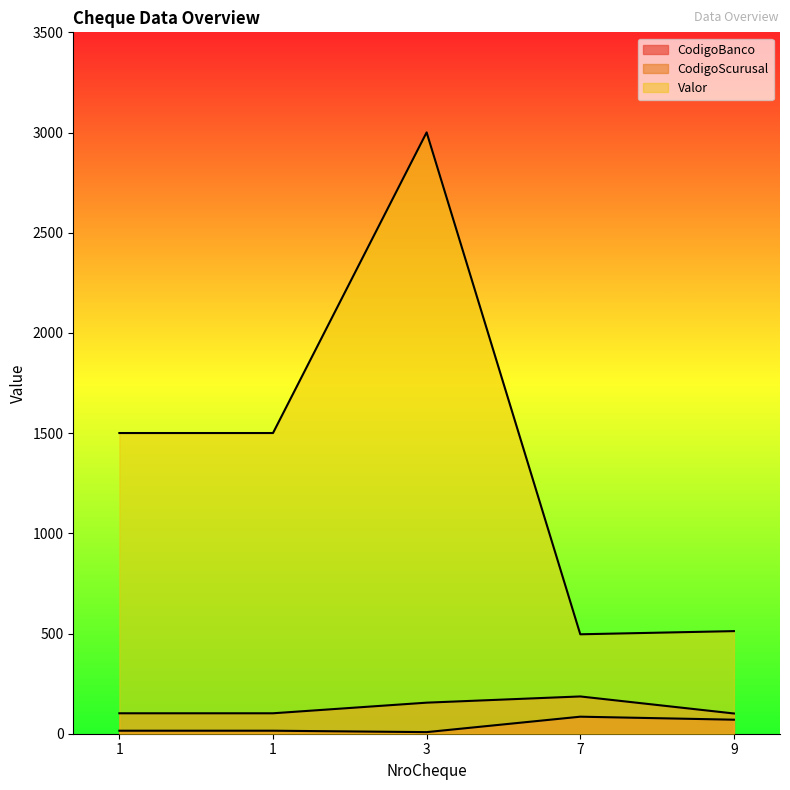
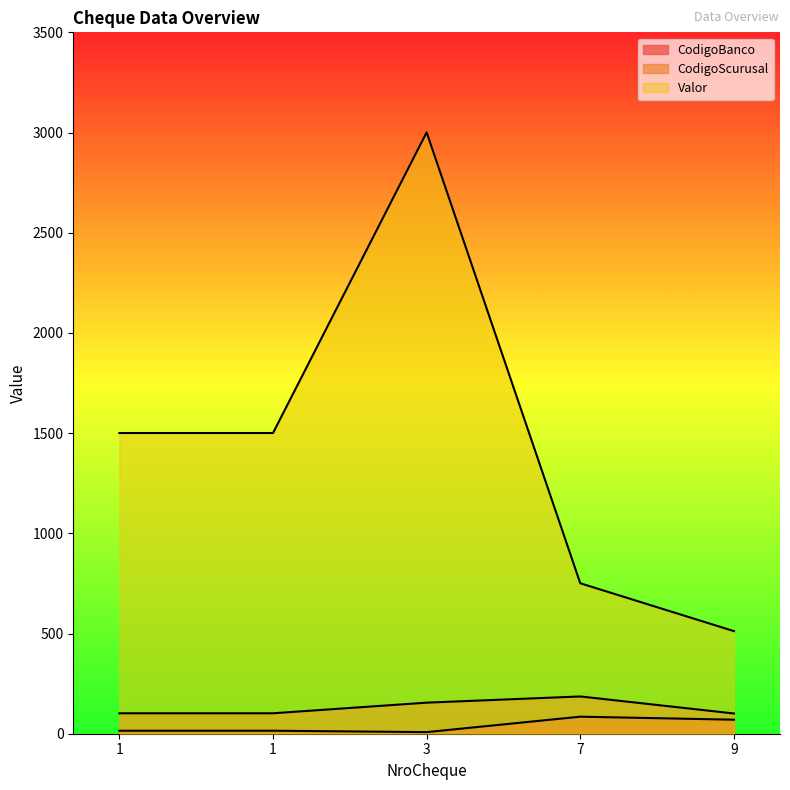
Valor, 7: 500 -> 750
